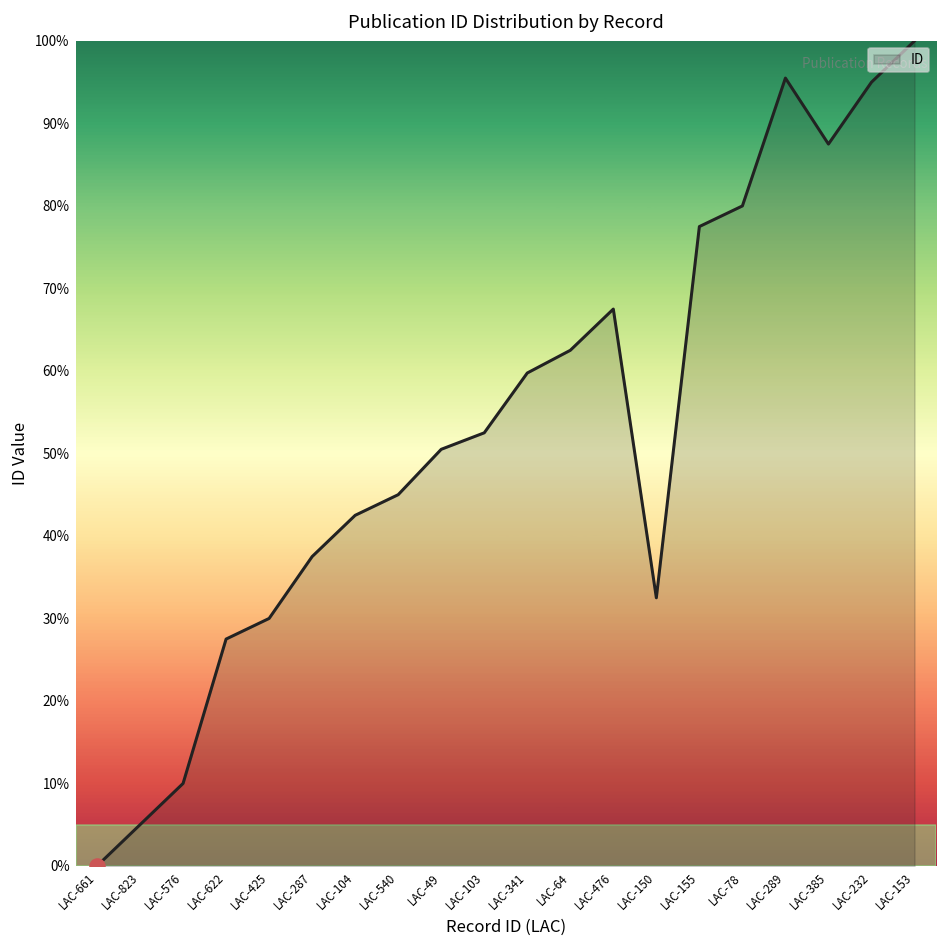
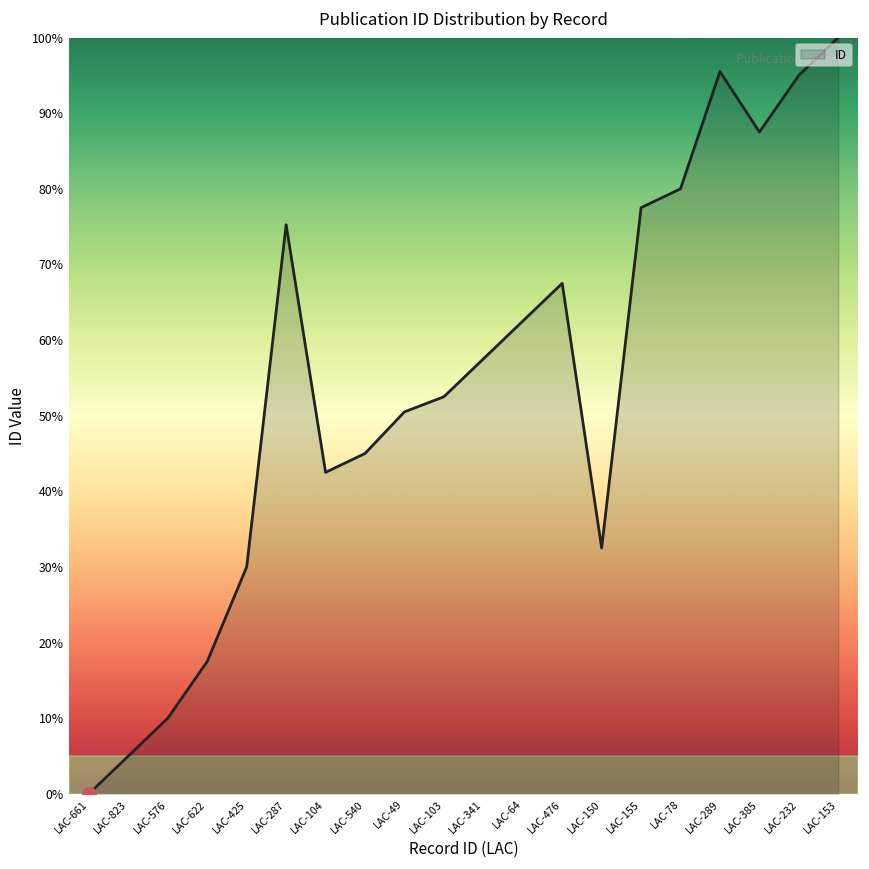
ID, LAC-622: 28% -> 18%
ID, LAC-287: 38% -> 75%
ID, LAC-341: 60% -> 57%
